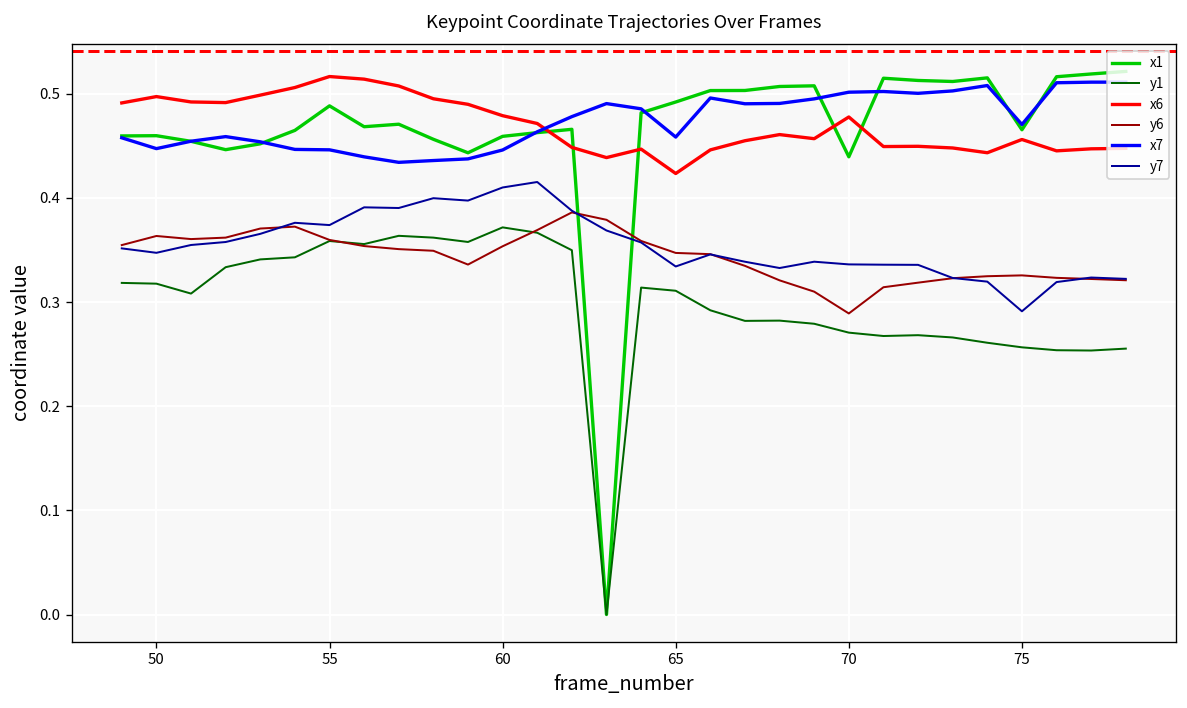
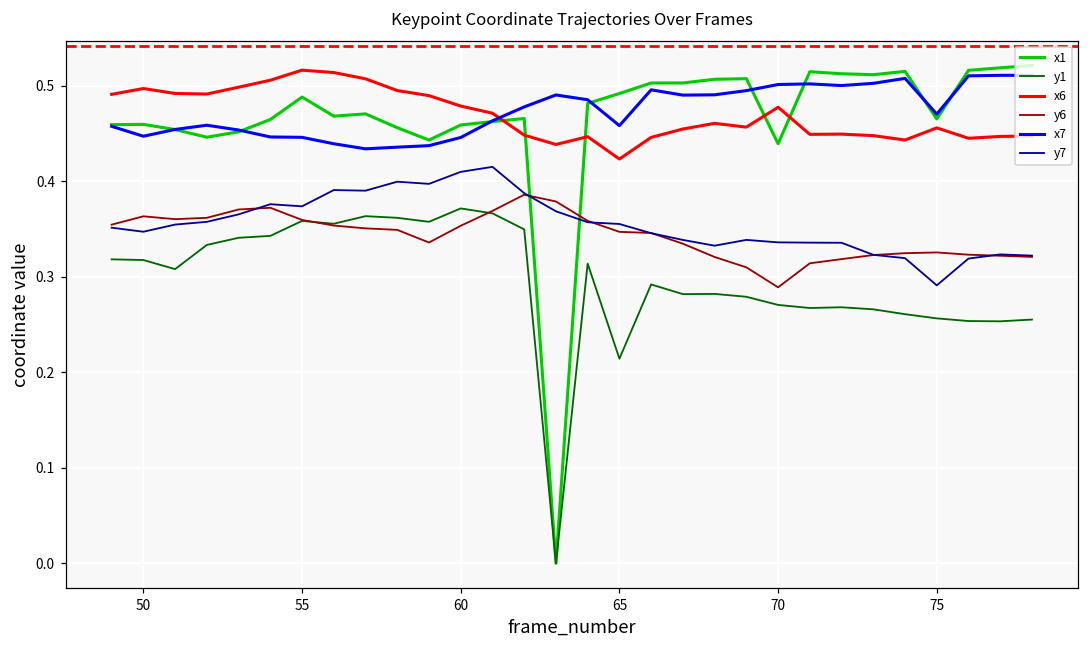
y1, 65: 0.31 -> 0.21
y7, 65: 0.33 -> 0.36
